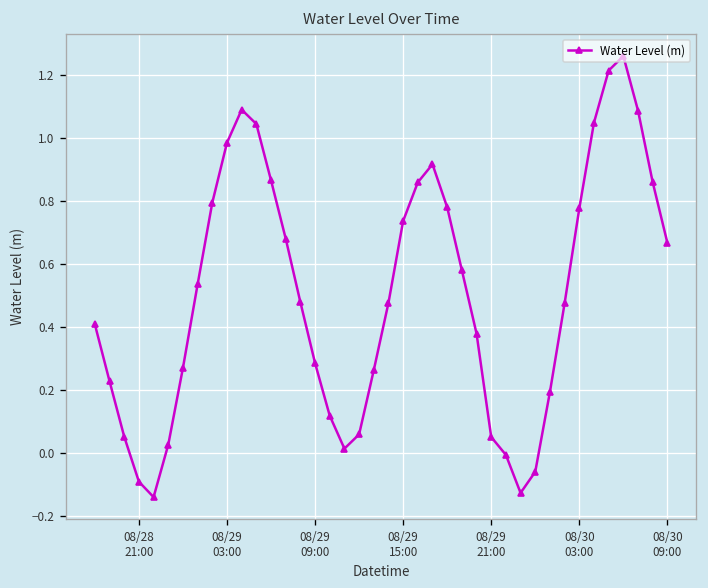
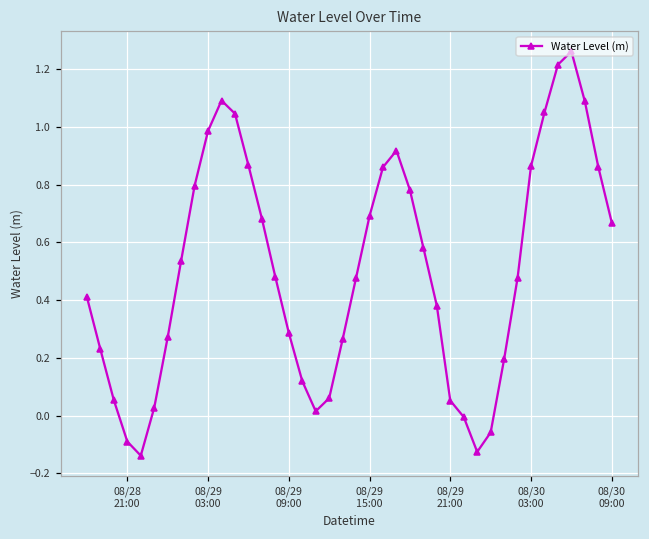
08/29 15:00: 0.74 -> 0.69
08/30 03:00: 0.78 -> 0.86
